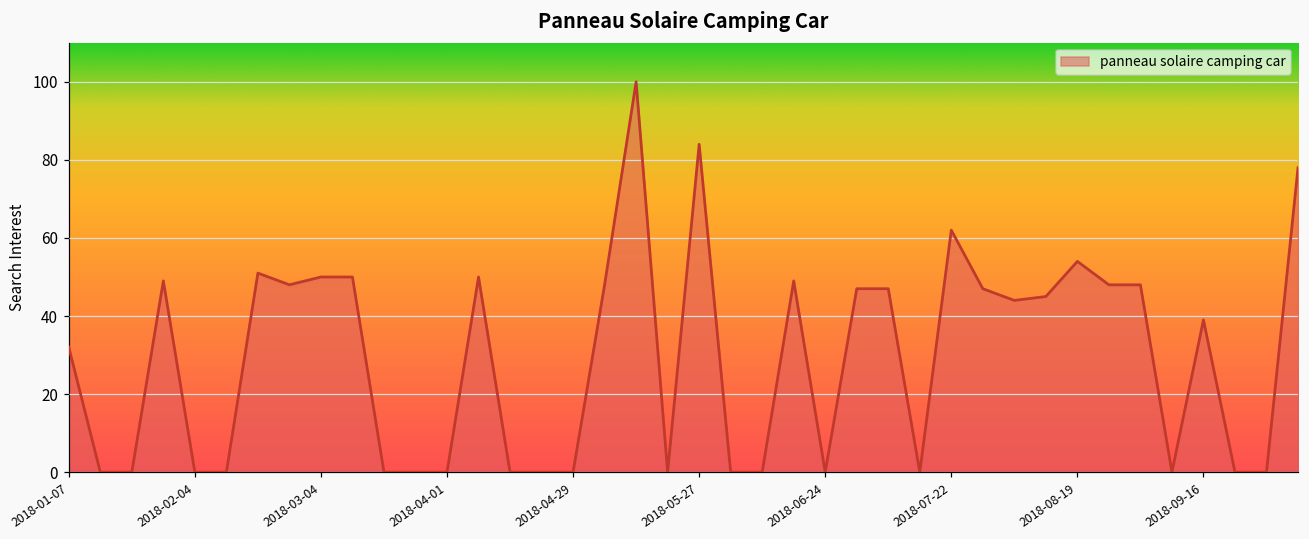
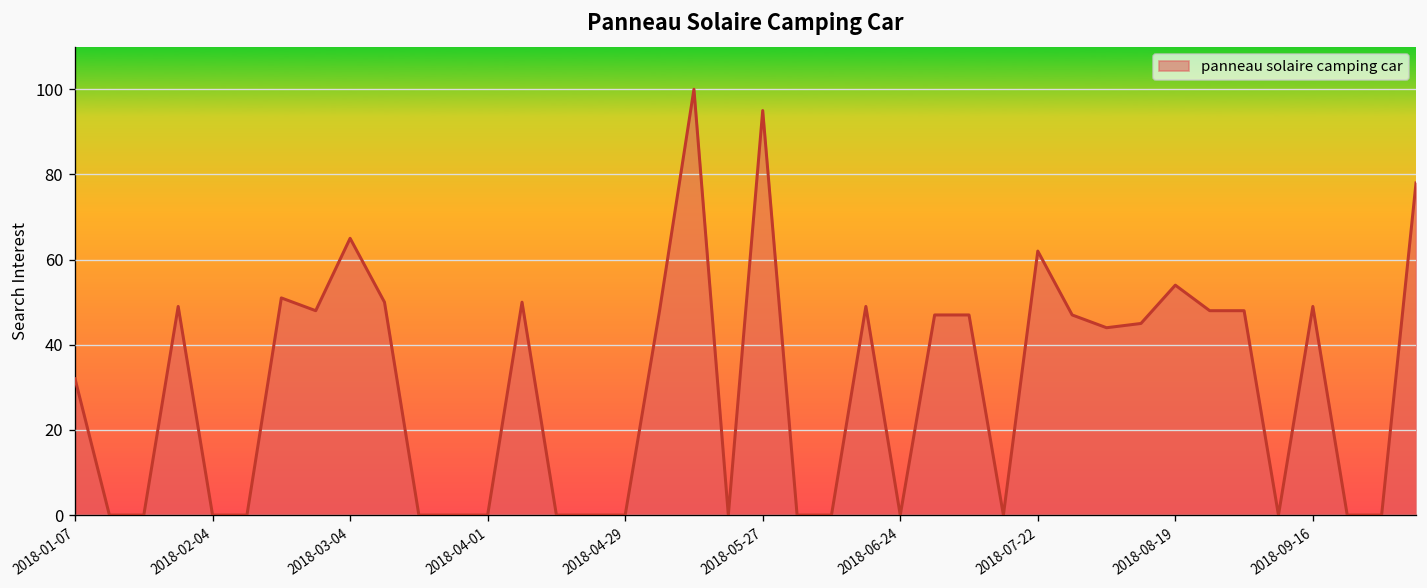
2018-03-04: 50 -> 65
2018-05-27: 84 -> 95
2018-09-16: 39 -> 49
